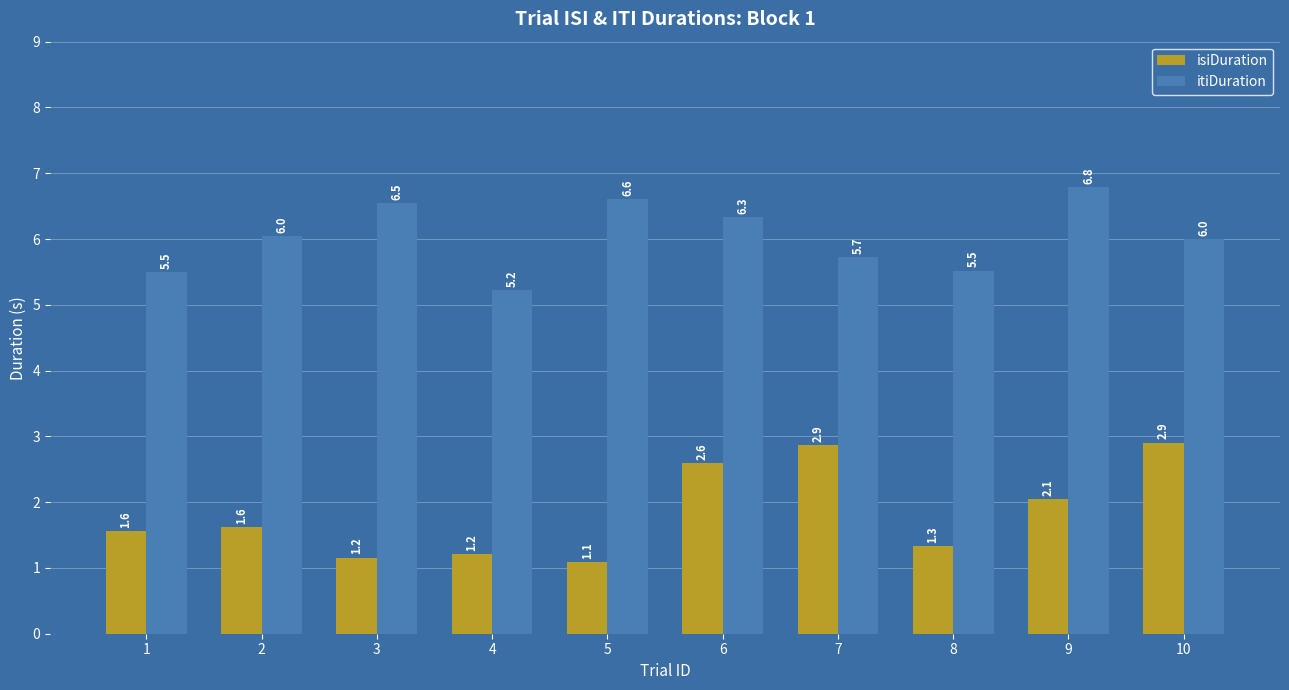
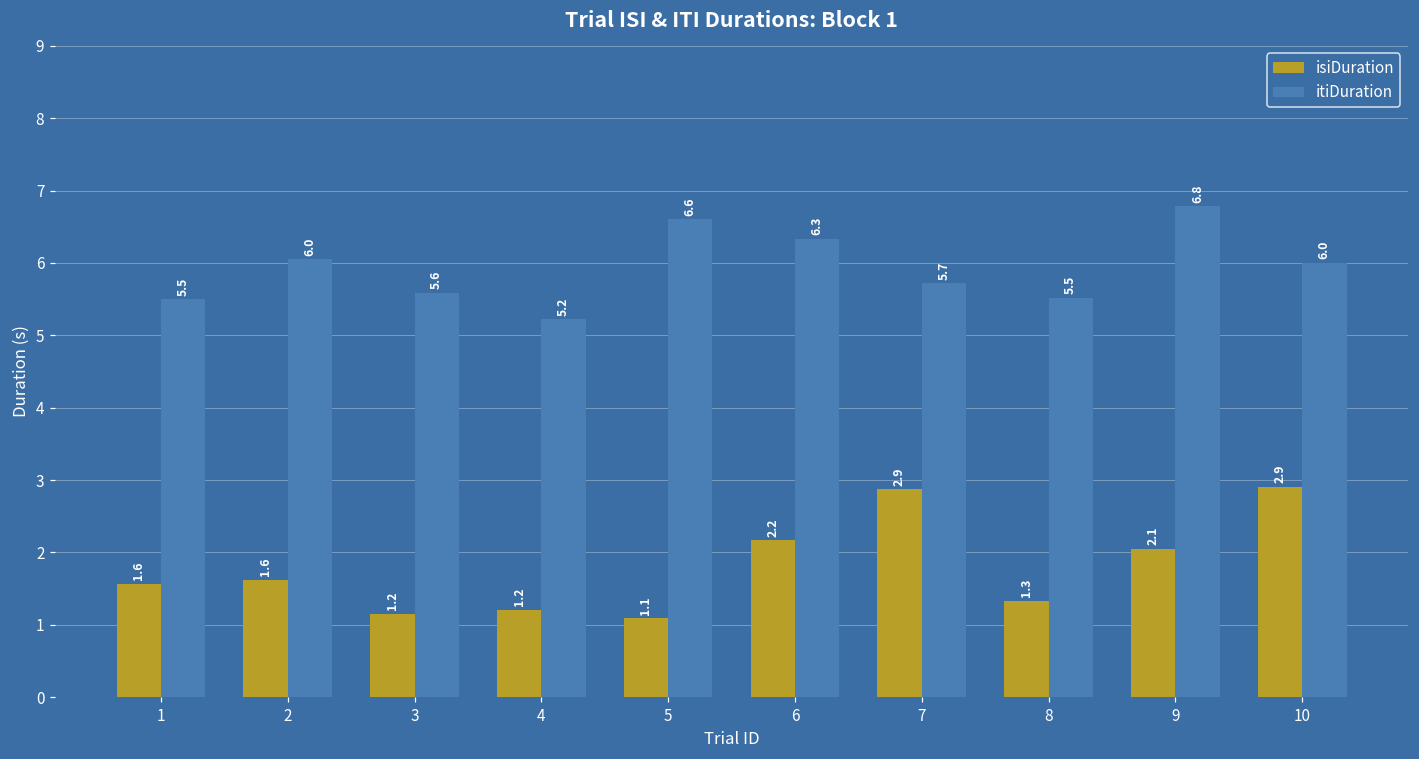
itiDuration, 3: 6.5 -> 5.6
isiDuration, 6: 2.6 -> 2.2
